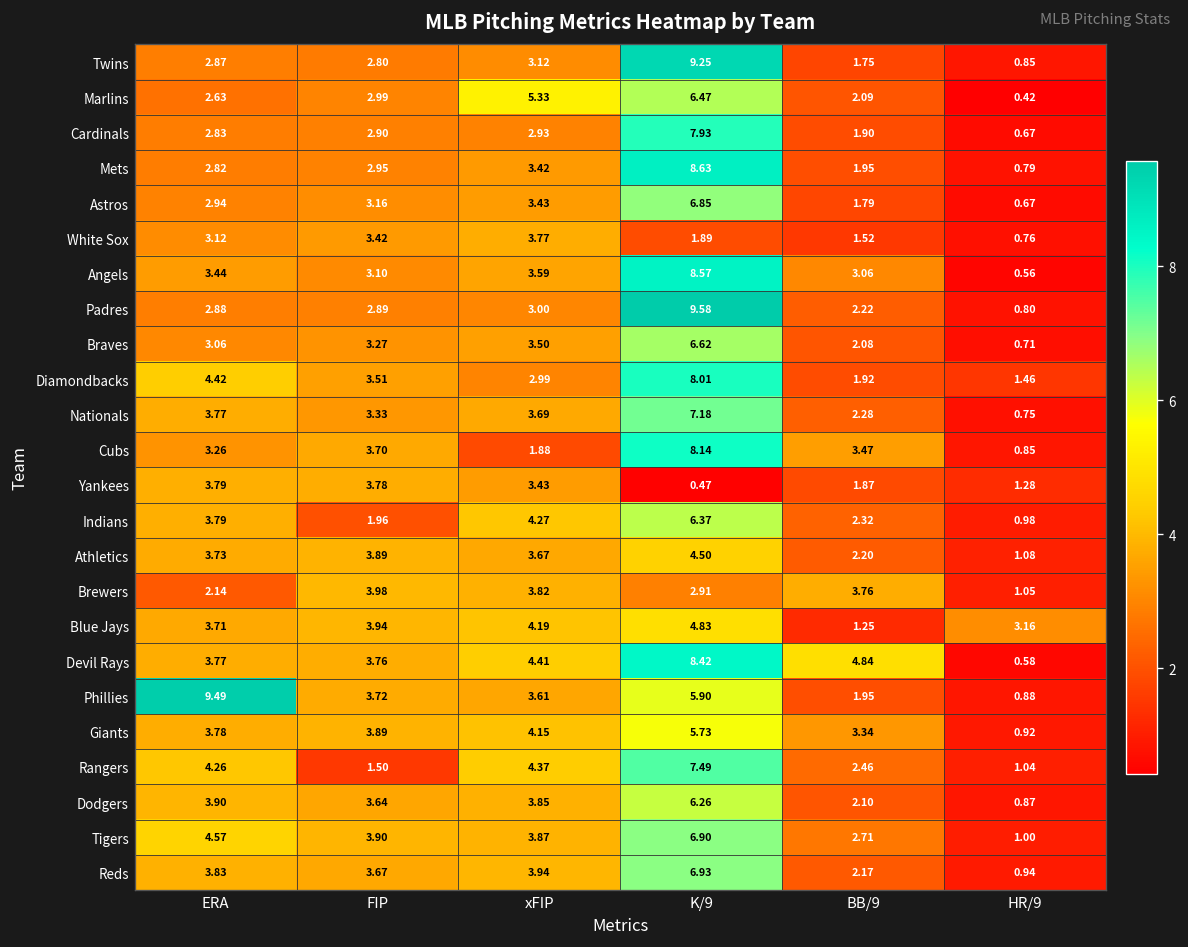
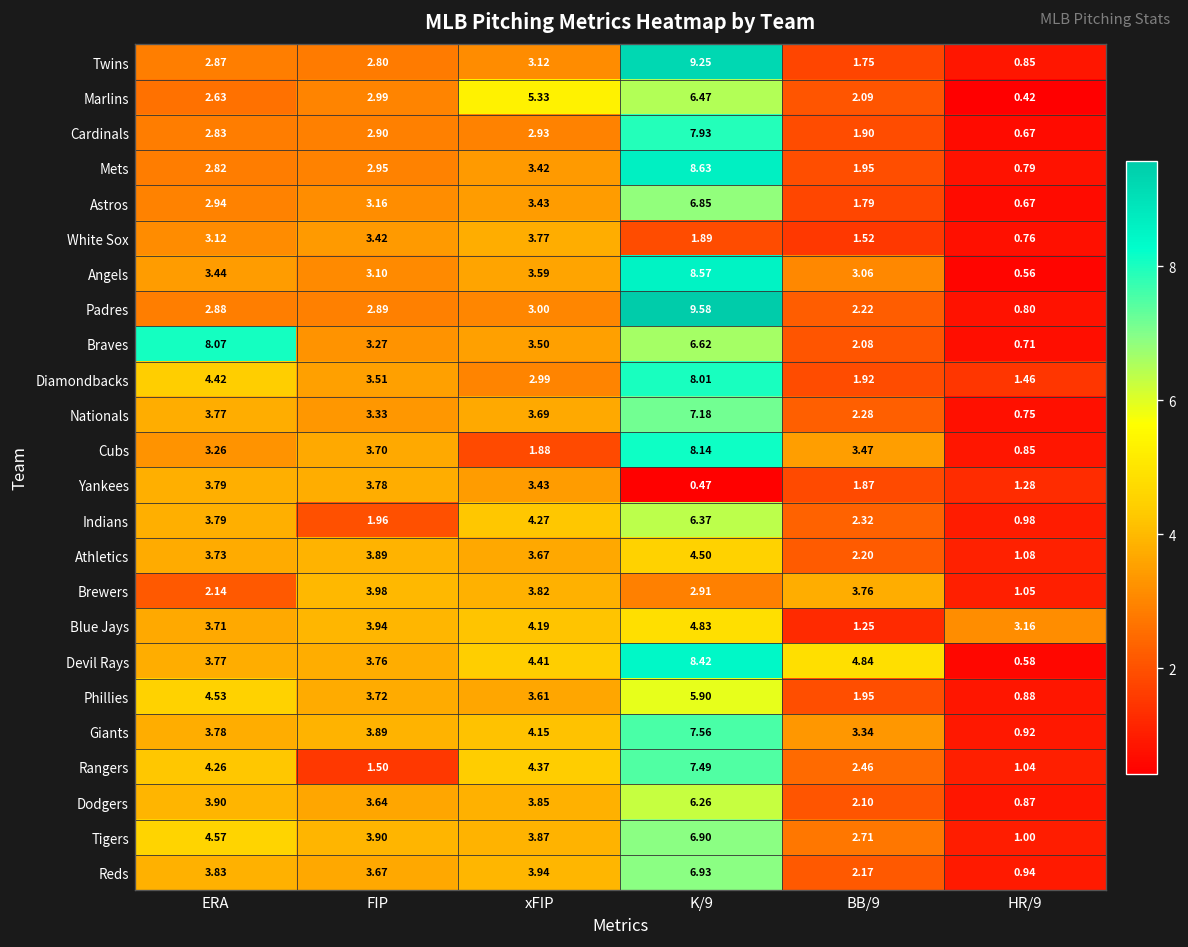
Braves, ERA: 3.06 -> 8.07
Phillies, ERA: 9.49 -> 4.53
Giants, K/9: 5.73 -> 7.56
